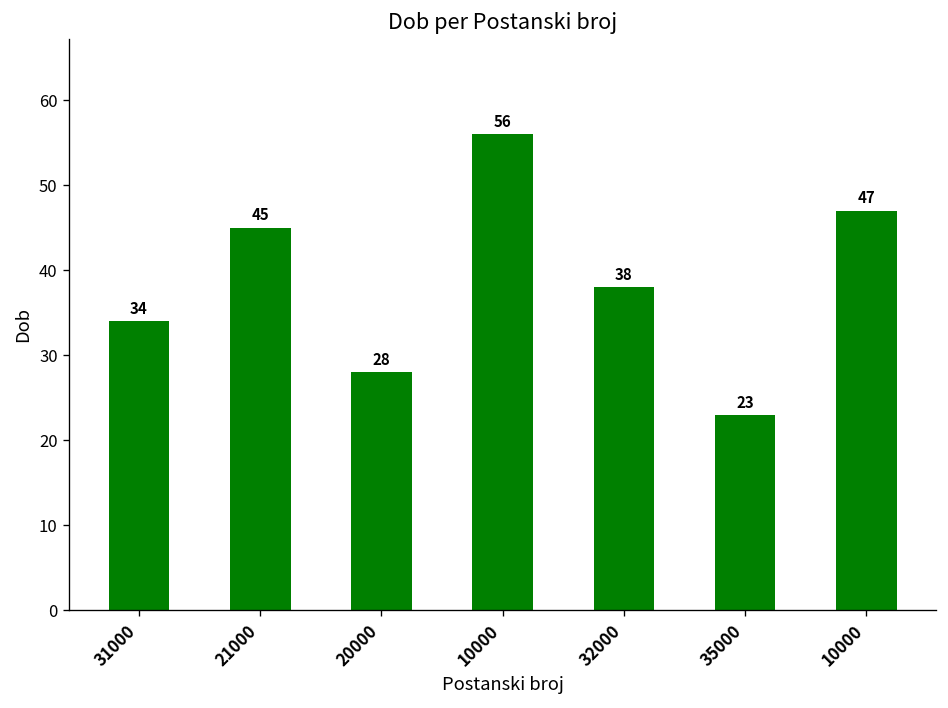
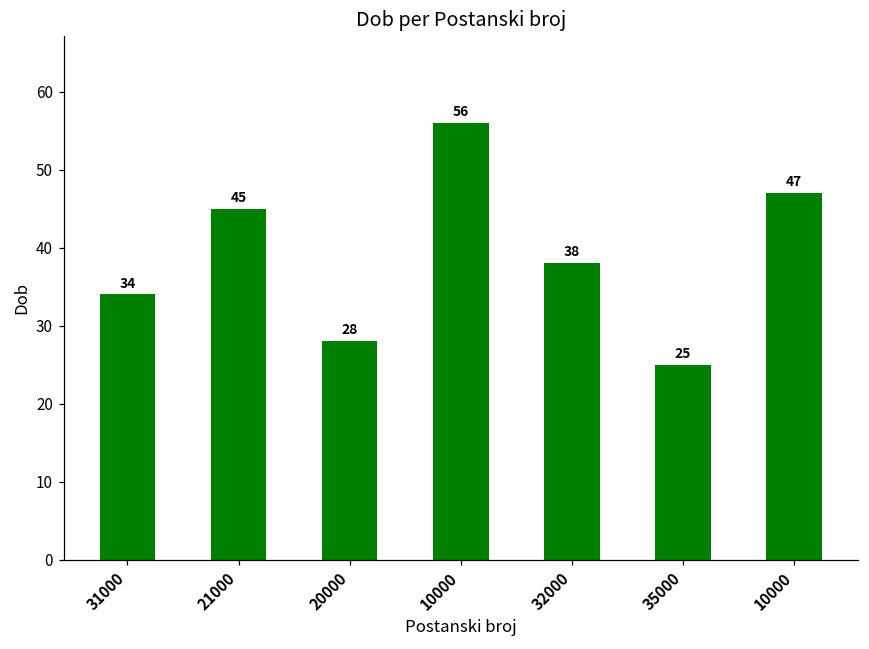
35000: 23 -> 25
